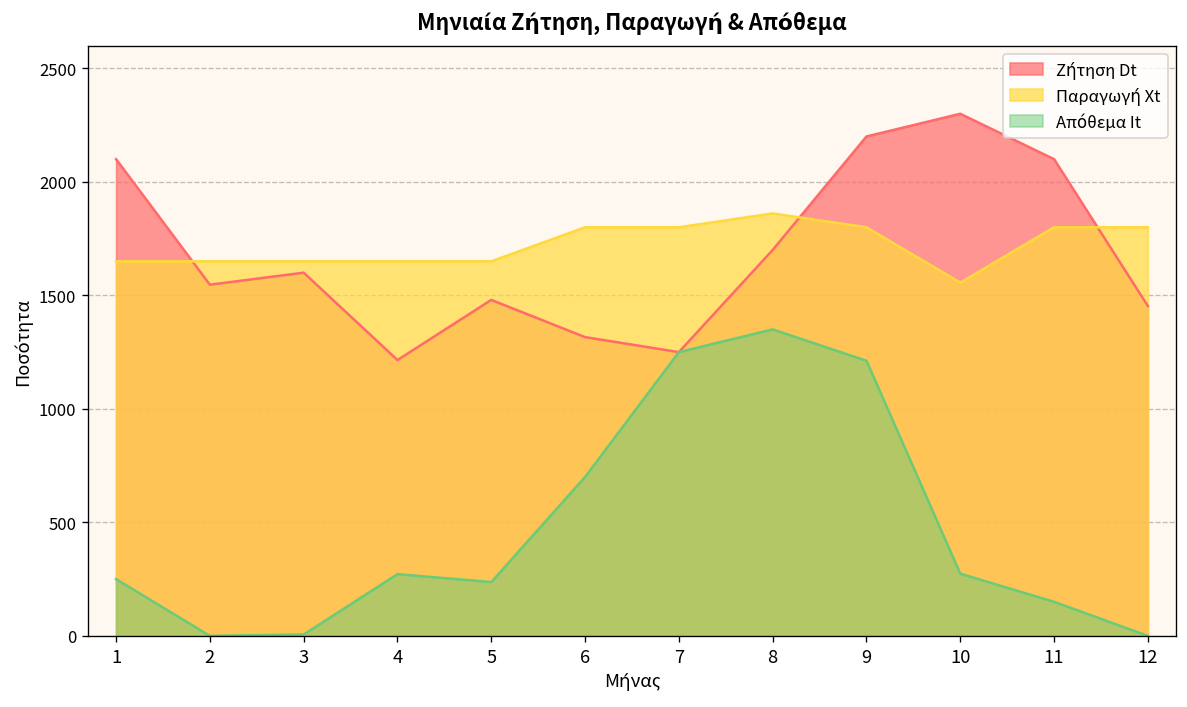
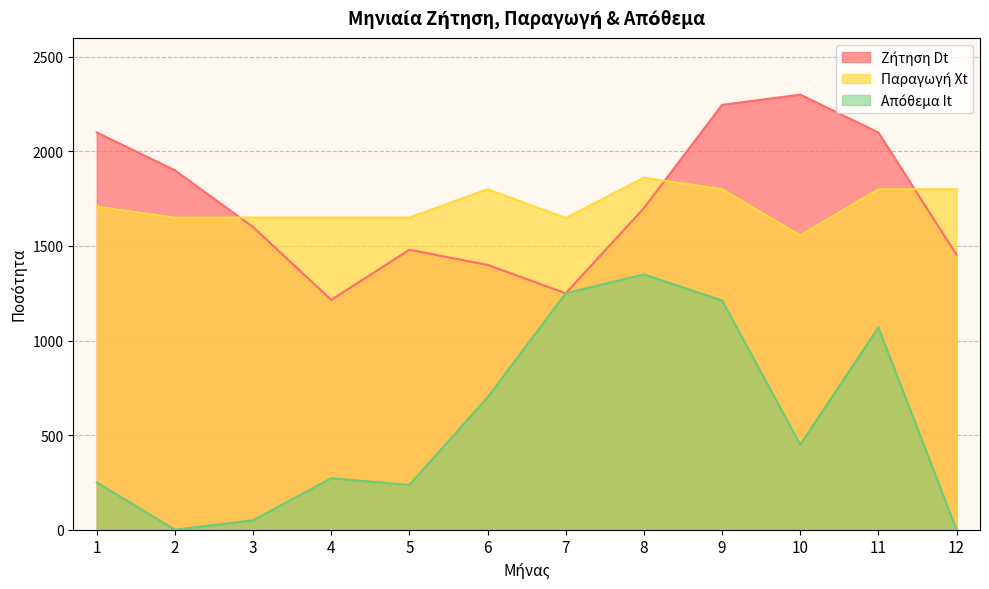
Παραγωγή Xt, 1: 1650 -> 1710
Ζήτηση Dt, 2: 1550 -> 1900
Απόθεμα It, 3: 10 -> 50
Ζήτηση Dt, 6: 1320 -> 1400
Παραγωγή Xt, 7: 1800 -> 1650
Ζήτηση Dt, 9: 2200 -> 2250
Απόθεμα It, 10: 270 -> 450
Απόθεμα It, 11: 150 -> 1070
